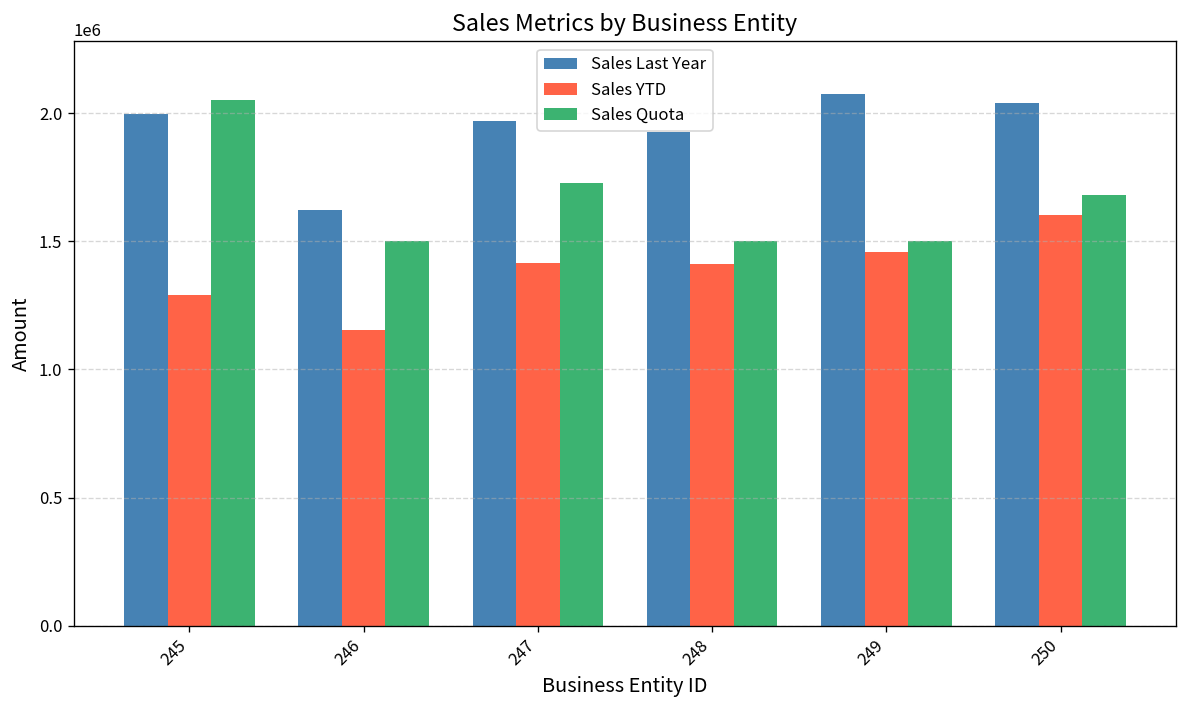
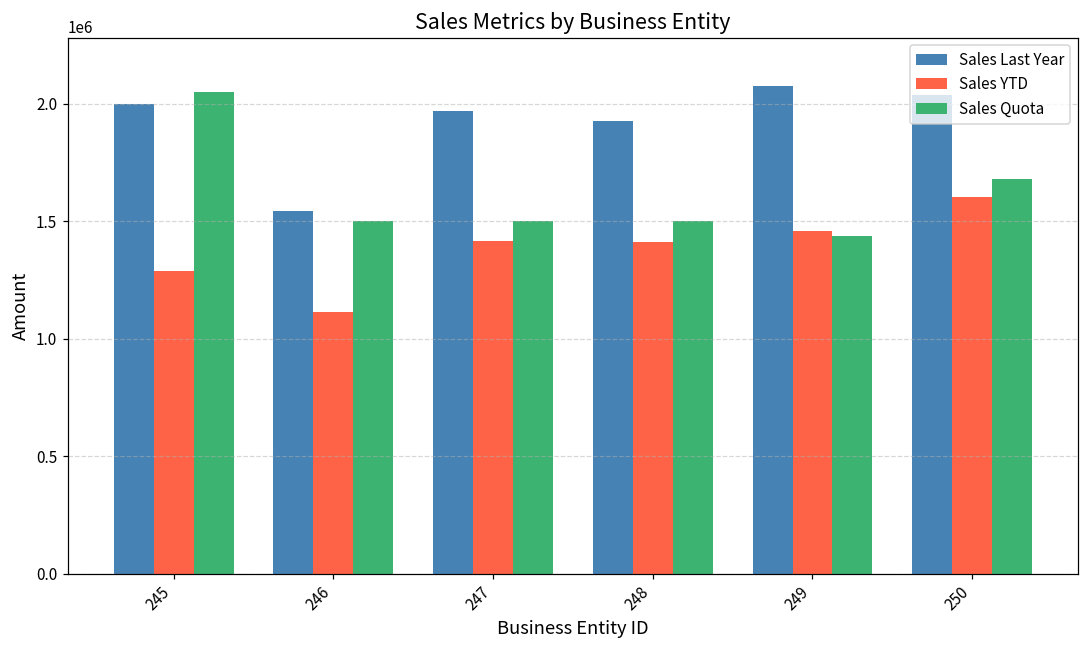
Sales Last Year, 246: 1620000 -> 1540000
Sales YTD, 246: 1150000 -> 1110000
Sales Quota, 247: 1730000 -> 1500000
Sales Quota, 249: 1500000 -> 1440000
